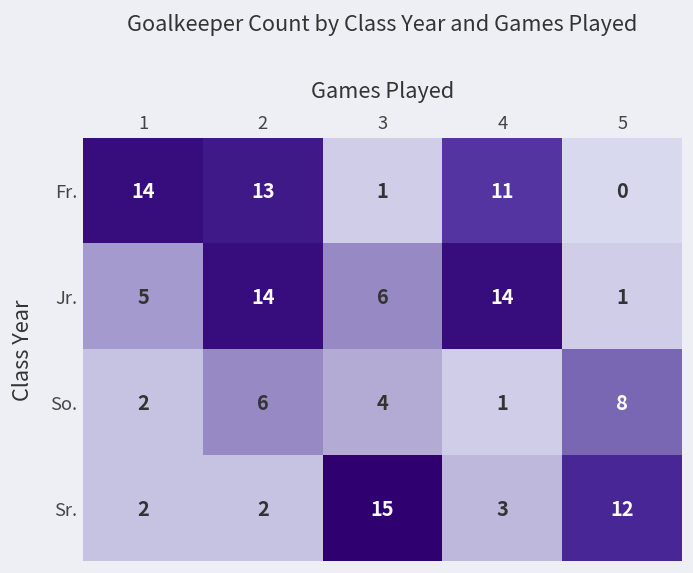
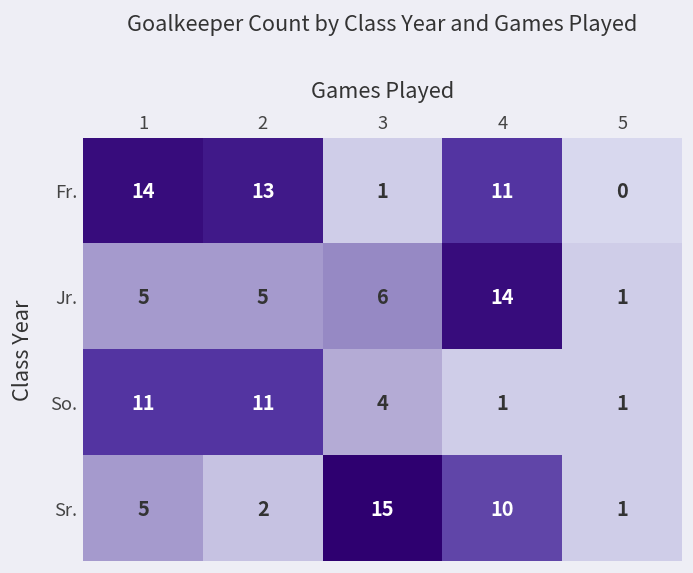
Jr., 2: 14 -> 5
So., 1: 2 -> 11
So., 2: 6 -> 11
So., 5: 8 -> 1
Sr., 1: 2 -> 5
Sr., 4: 3 -> 10
Sr., 5: 12 -> 1
